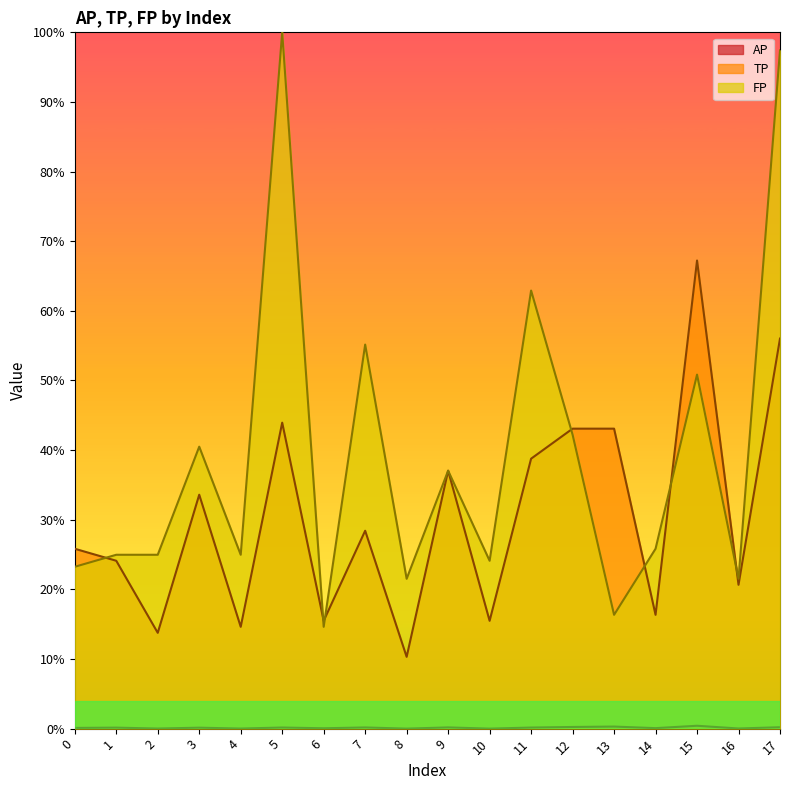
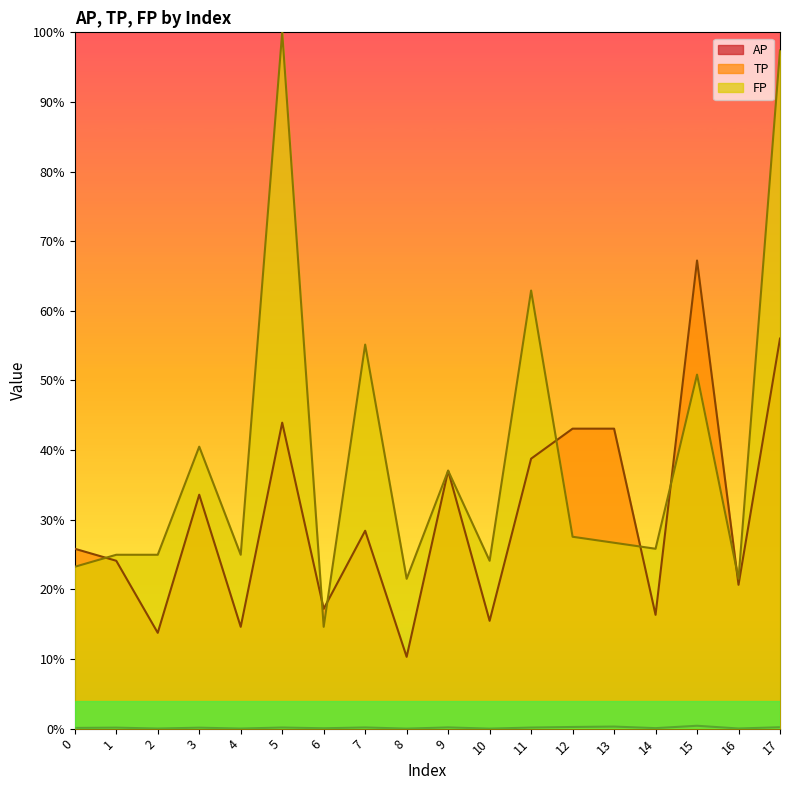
TP, 6: 15% -> 17%
FP, 12: 42% -> 28%
FP, 13: 16% -> 27%
